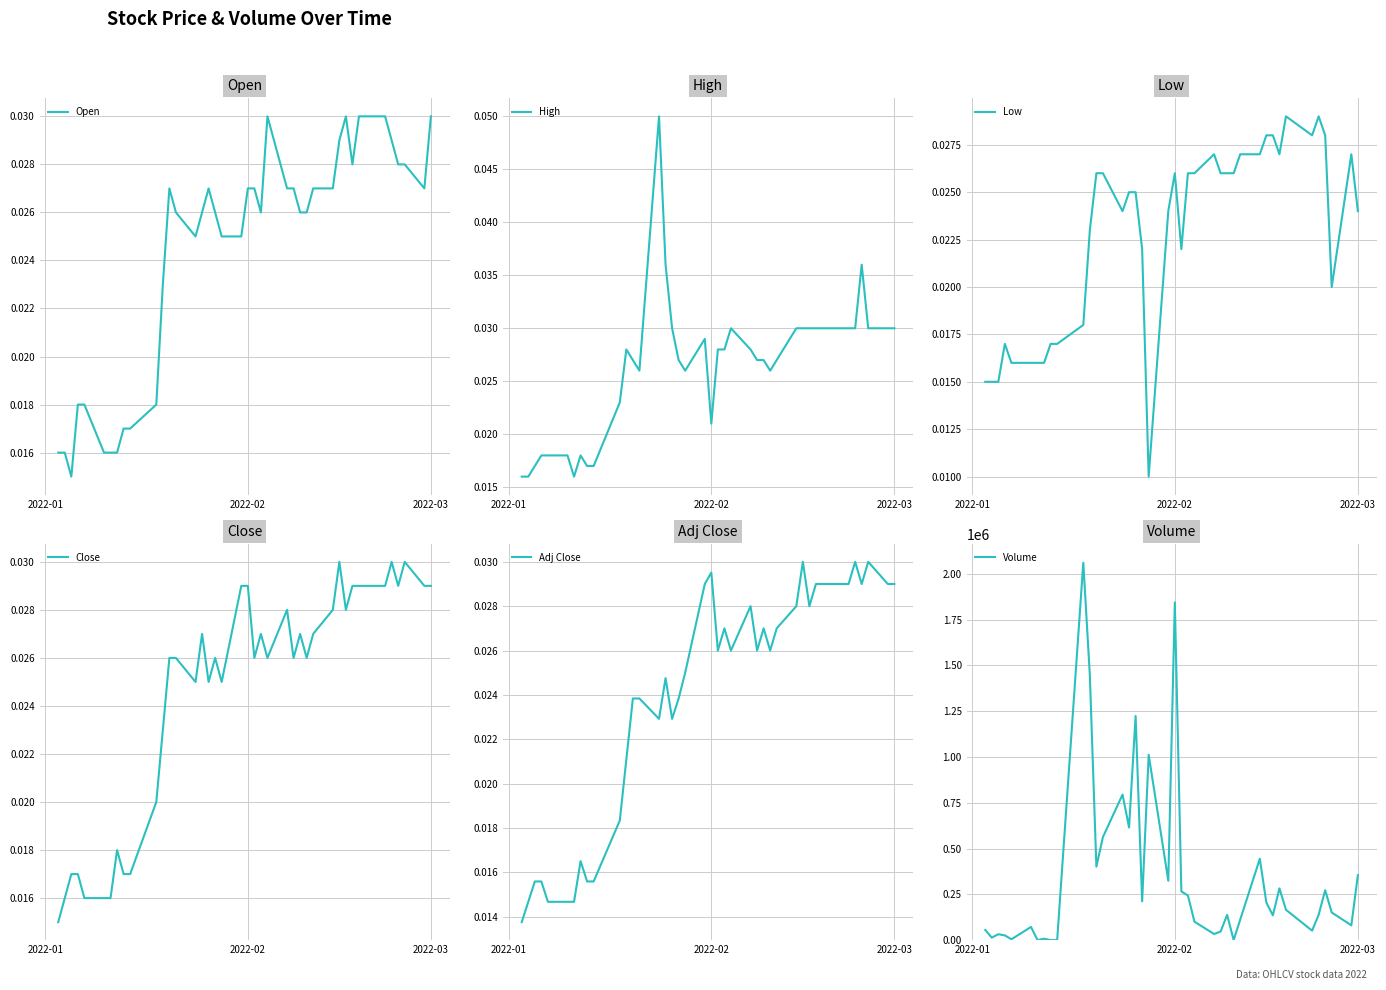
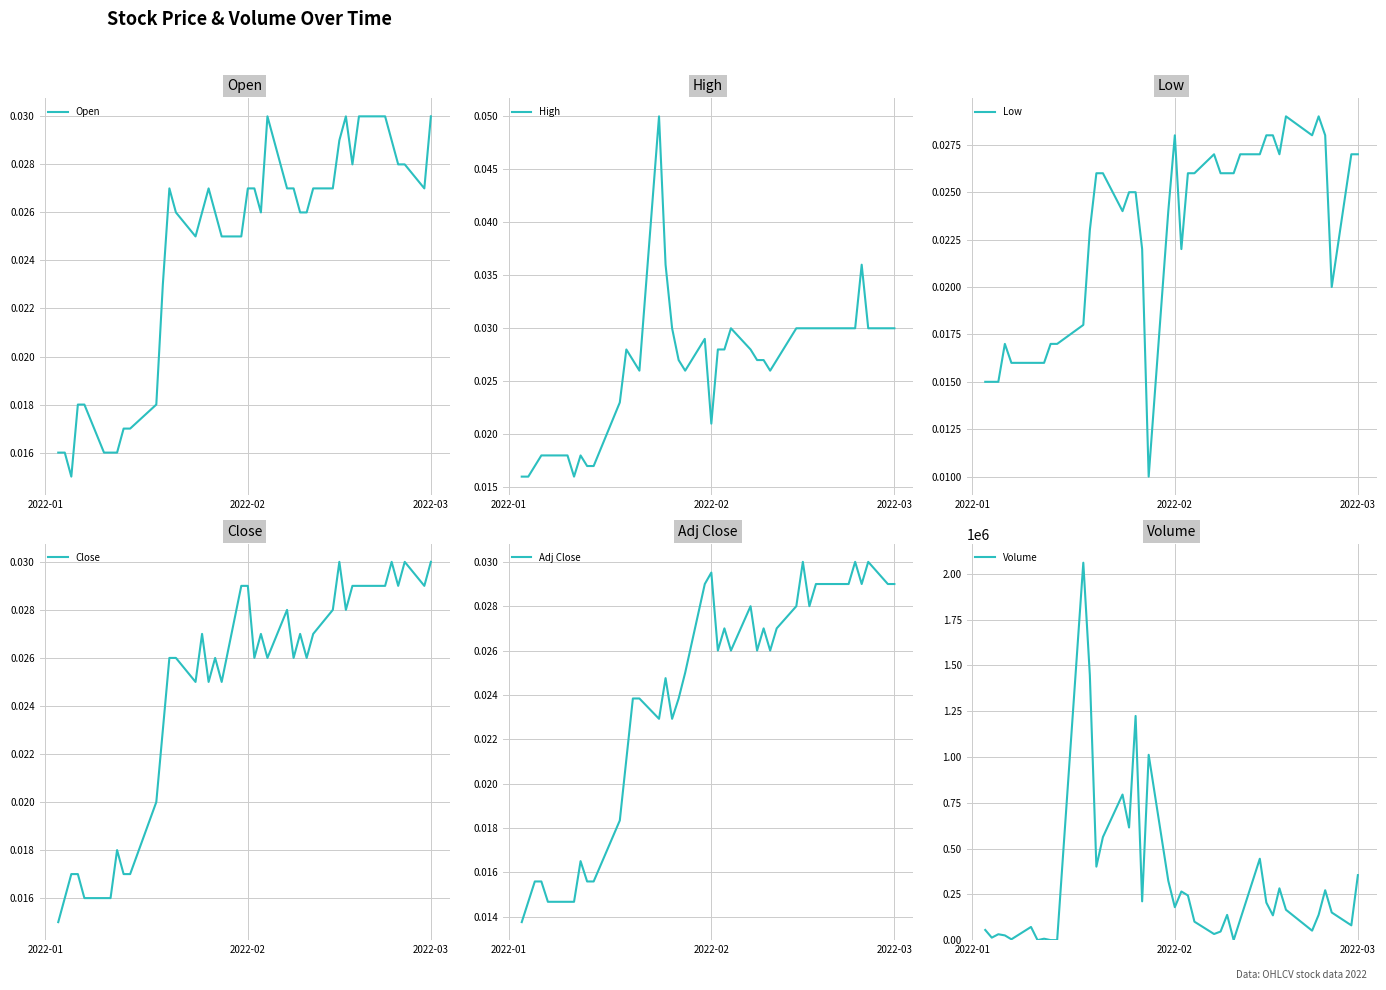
Low, 2022-02: 0.026 -> 0.028
Low, 2022-03: 0.024 -> 0.027
Close, 2022-03: 0.029 -> 0.030
Volume, 2022-02: 1840000 -> 180000
